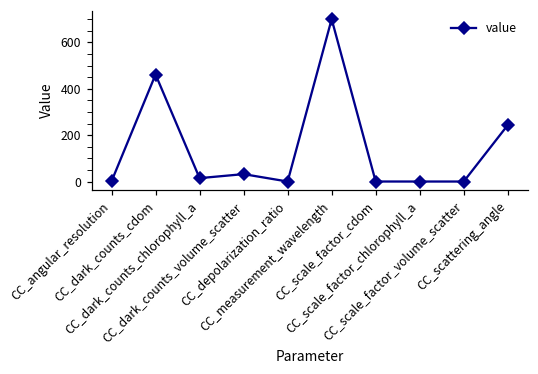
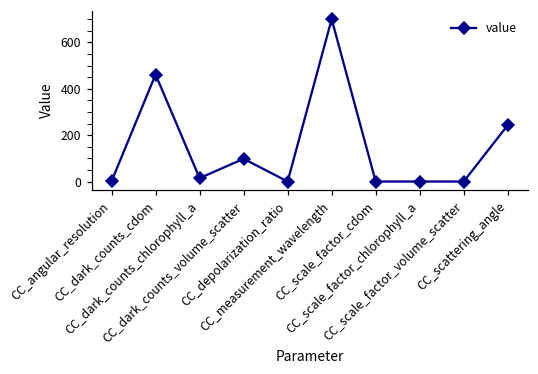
CC_dark_counts_volume_scatter: 30 -> 100
